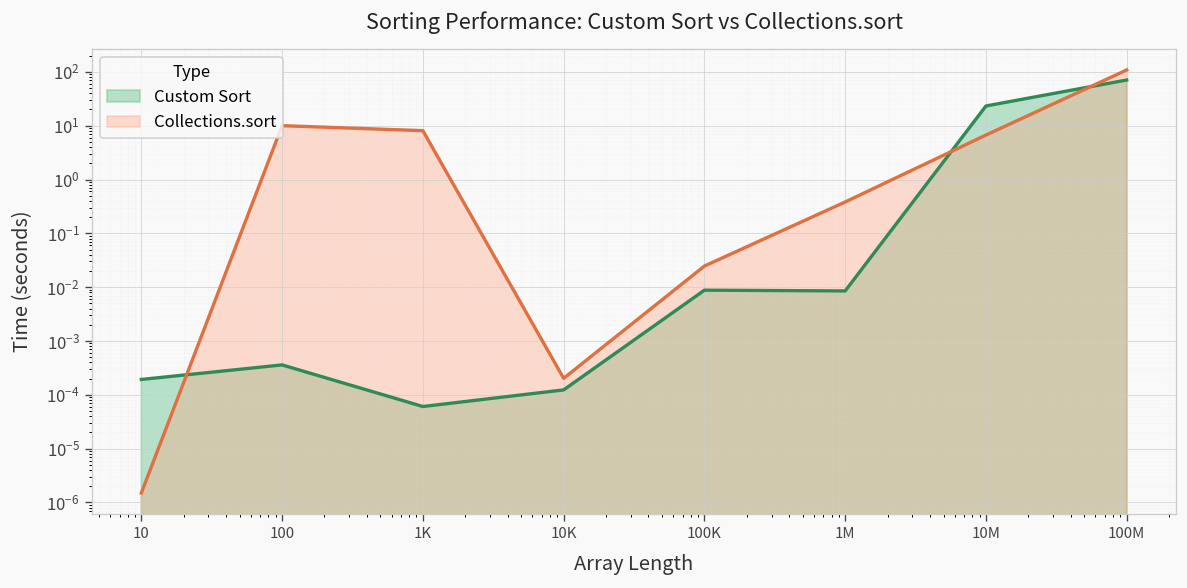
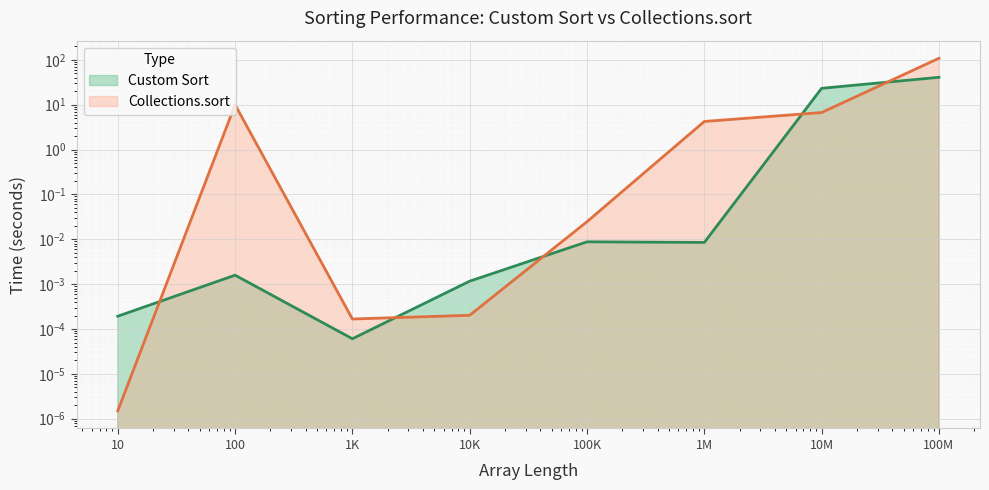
Custom Sort, 100: 0.0004 -> 0.0016
Collections.sort, 1K: 8 -> 0.00017
Custom Sort, 10K: 0.00012 -> 0.0012
Collections.sort, 1M: 0.4 -> 4
Custom Sort, 100M: 70 -> 40
